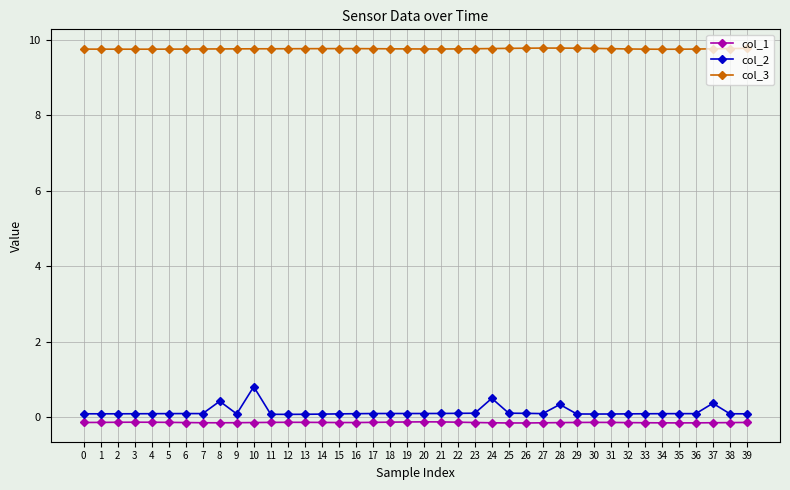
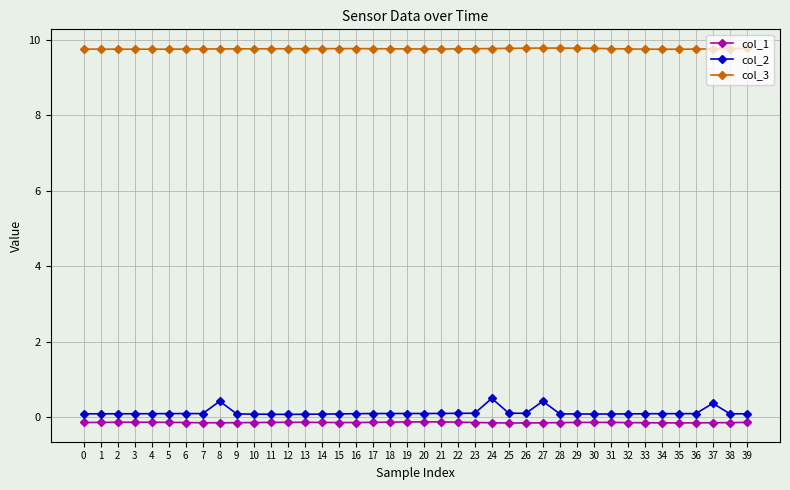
col_2, 10: 0.8 -> 0.1
col_2, 27: 0.1 -> 0.4
col_2, 28: 0.3 -> 0.1
